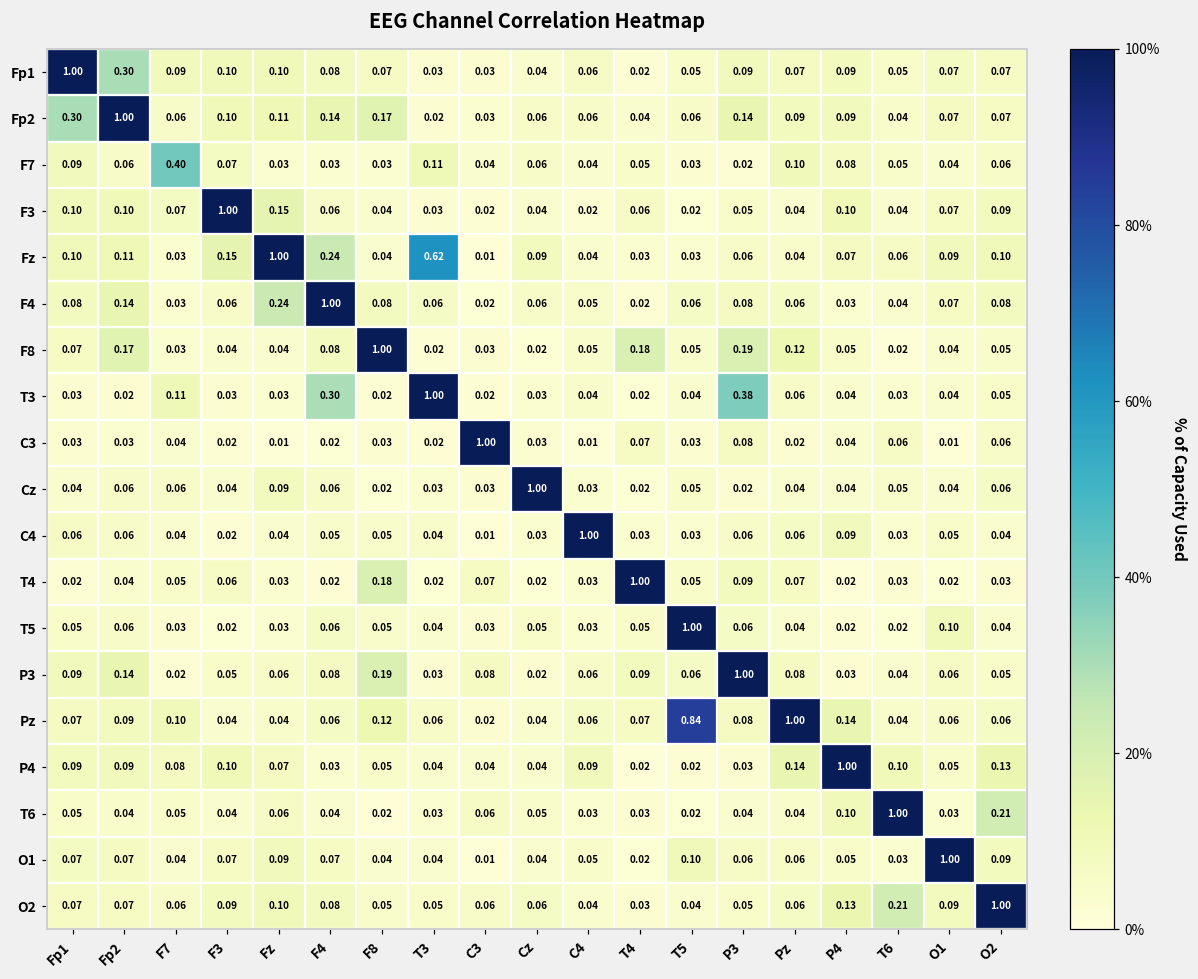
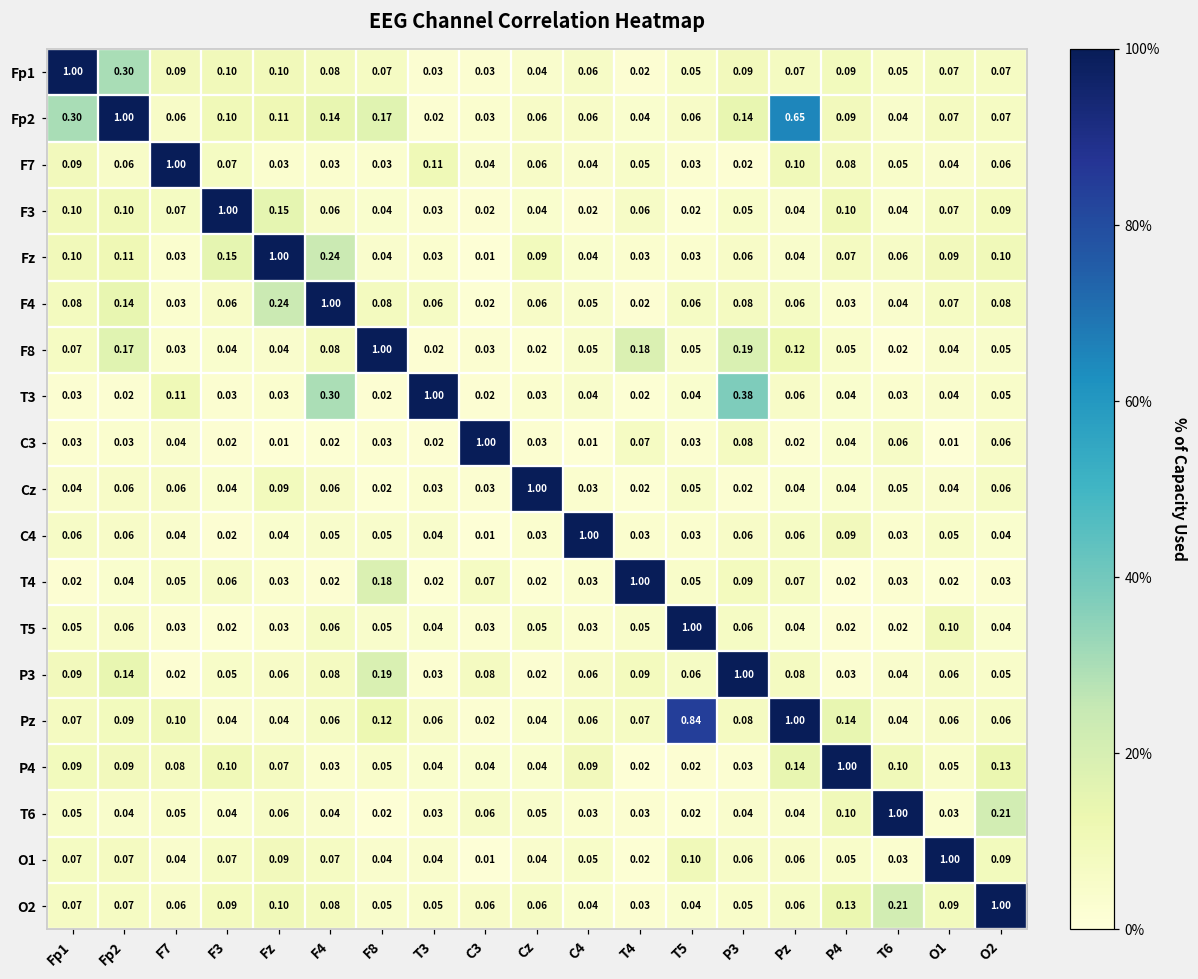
Fp2, Pz: 0.09 -> 0.65
F7, F7: 0.40 -> 1.00
Fz, T3: 0.62 -> 0.03
